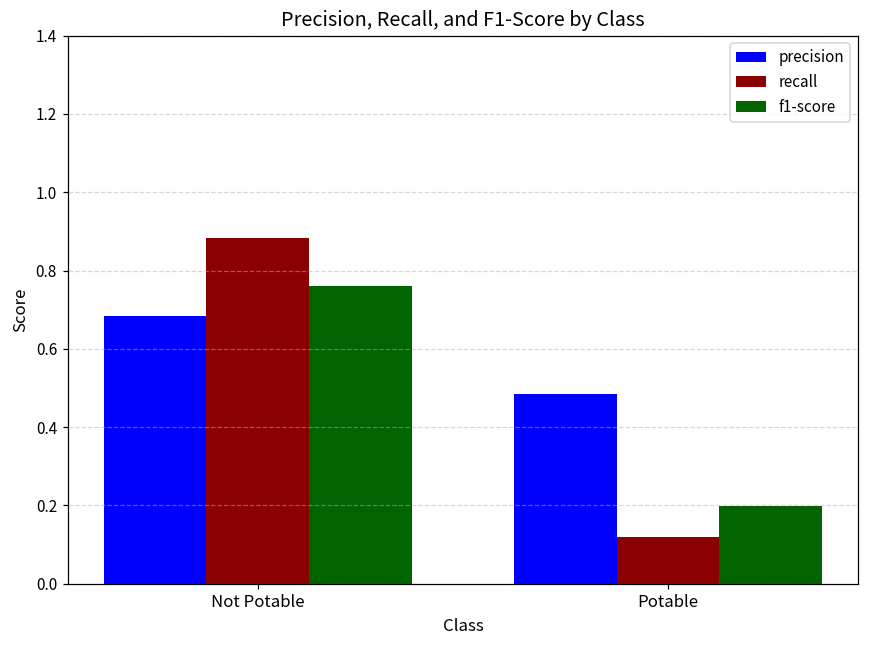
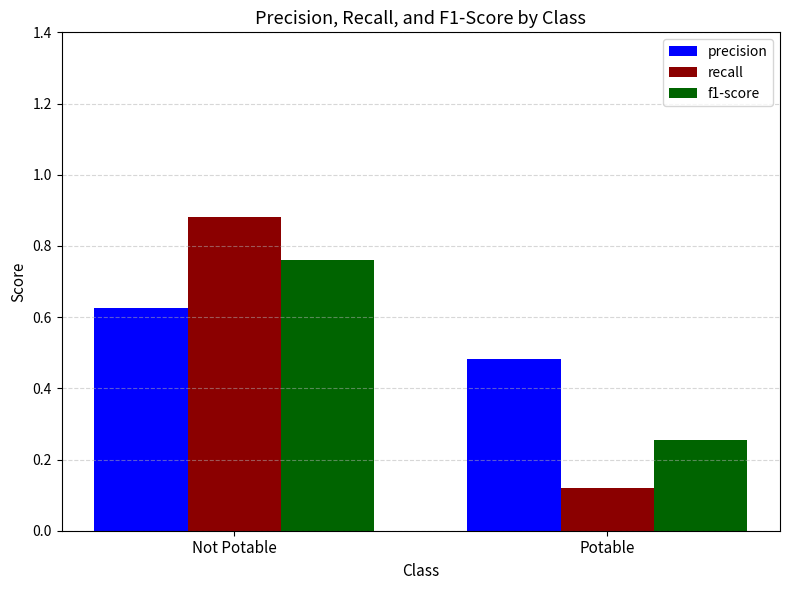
precision, Not Potable: 0.68 -> 0.62
f1-score, Potable: 0.20 -> 0.25
